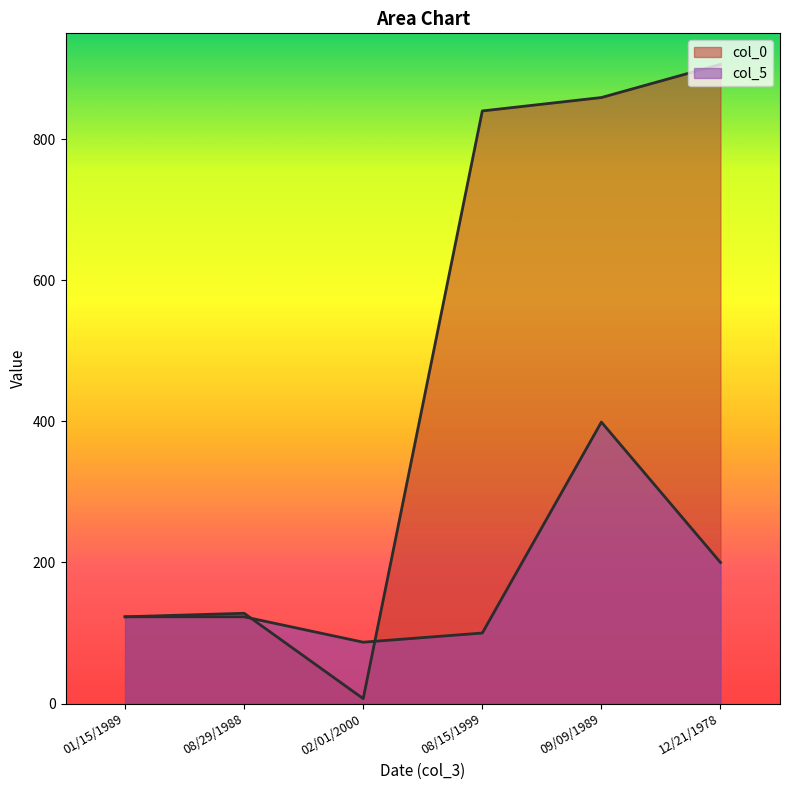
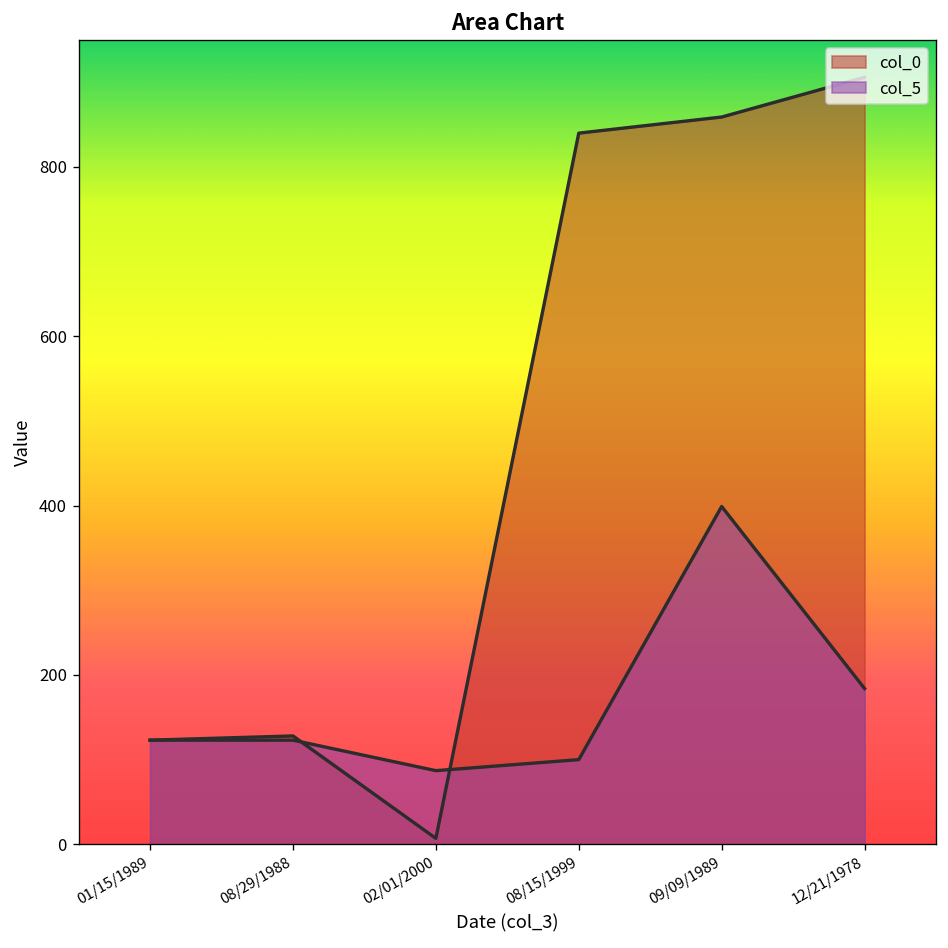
col_5, 12/21/1978: 200 -> 180
